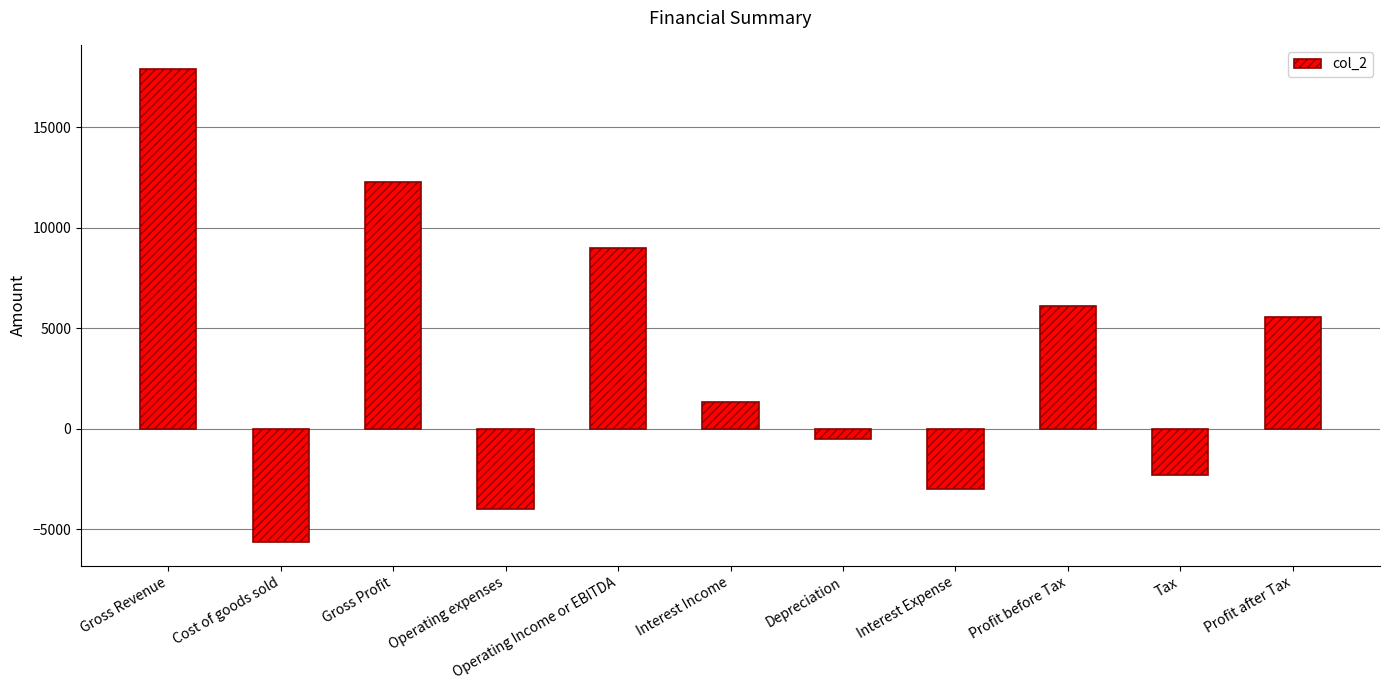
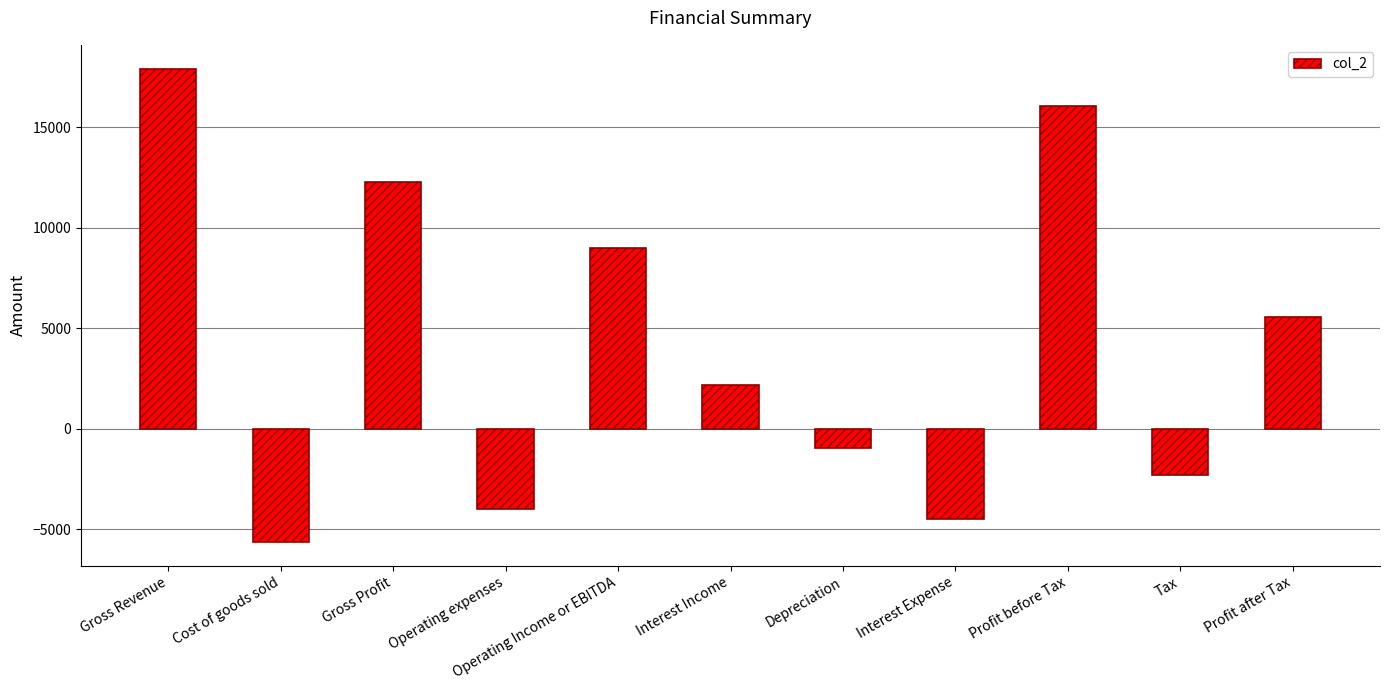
Interest Income: 1300 -> 2200
Depreciation: -500 -> -1000
Interest Expense: -3000 -> -4500
Profit before Tax: 6100 -> 16100
